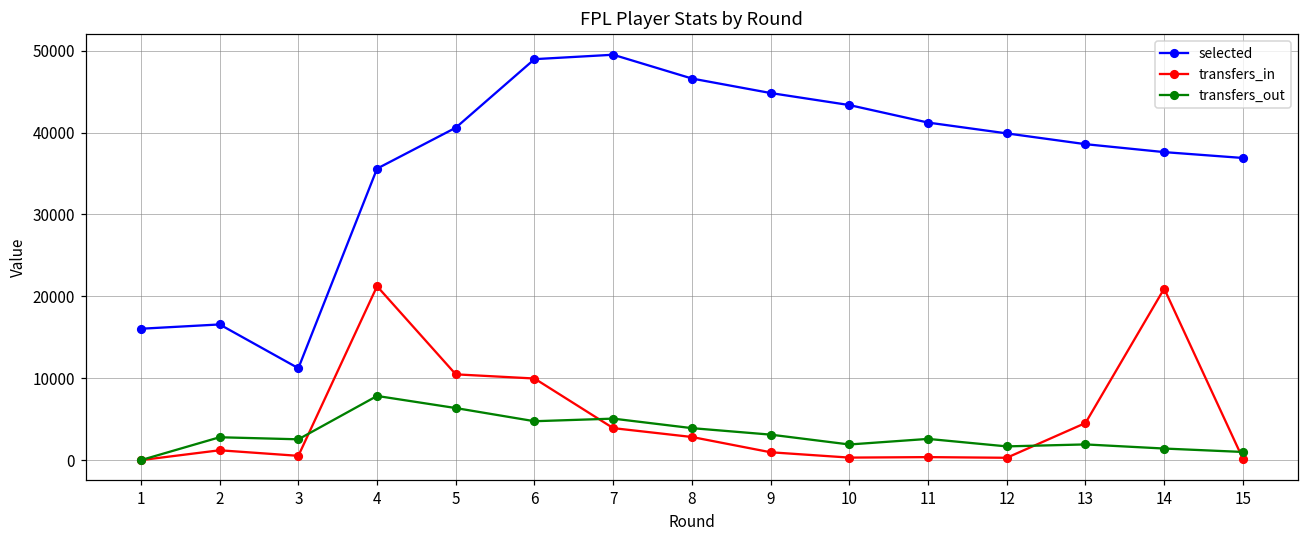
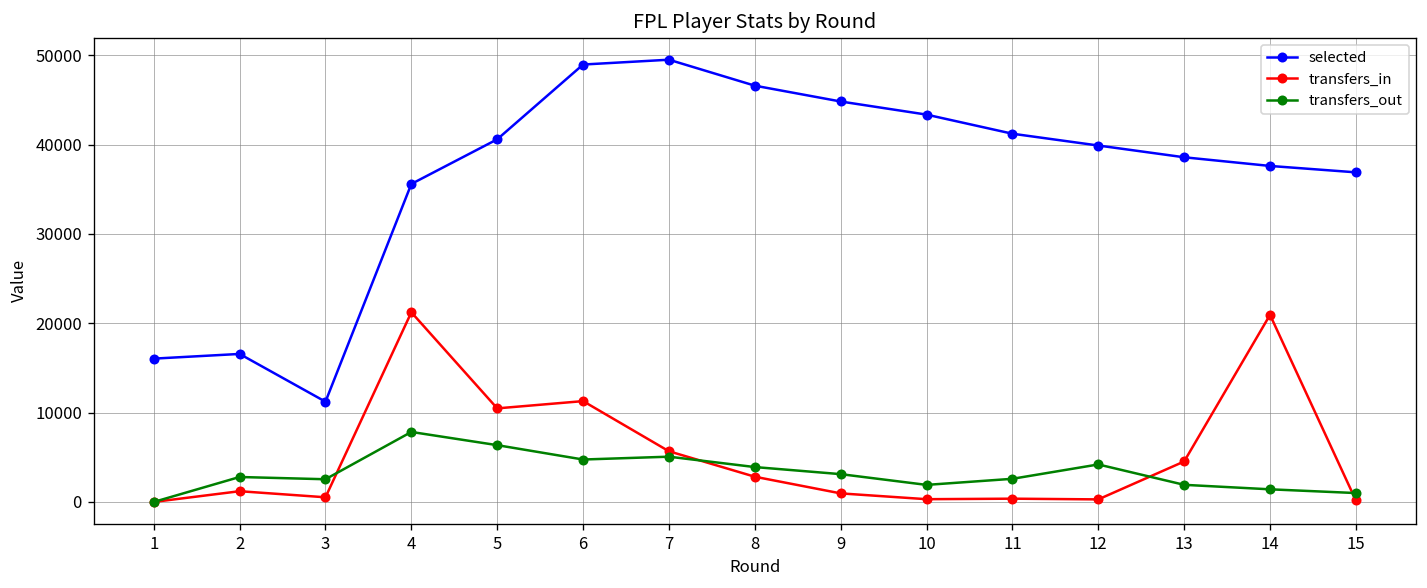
transfers_in, 6: 10000 -> 11000
transfers_in, 7: 4000 -> 6000
transfers_out, 12: 2000 -> 4000
